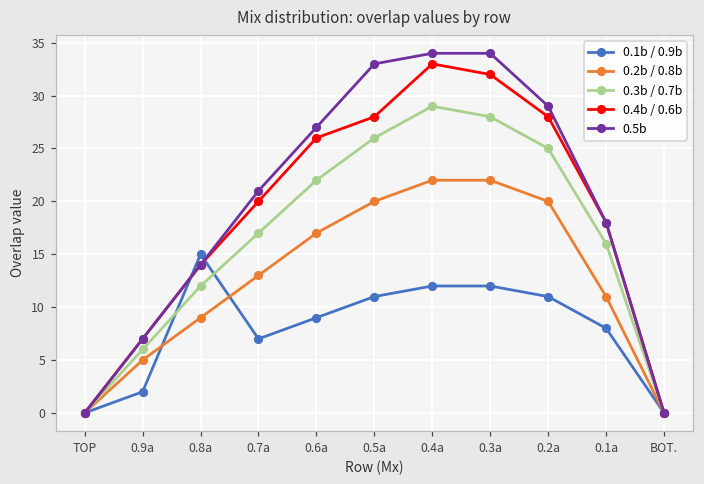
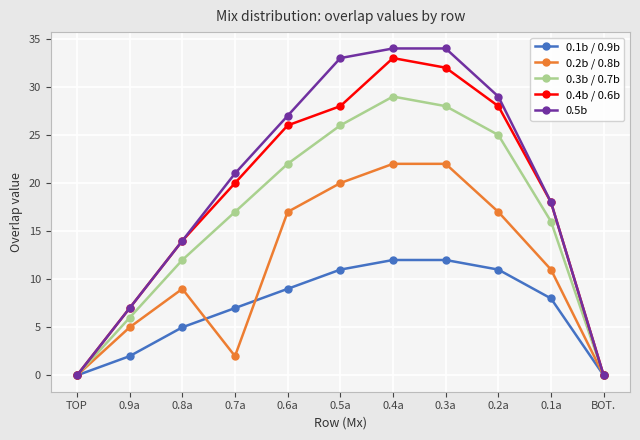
0.1b / 0.9b, 0.8a: 15 -> 5
0.2b / 0.8b, 0.7a: 13 -> 2
0.2b / 0.8b, 0.2a: 20 -> 17
